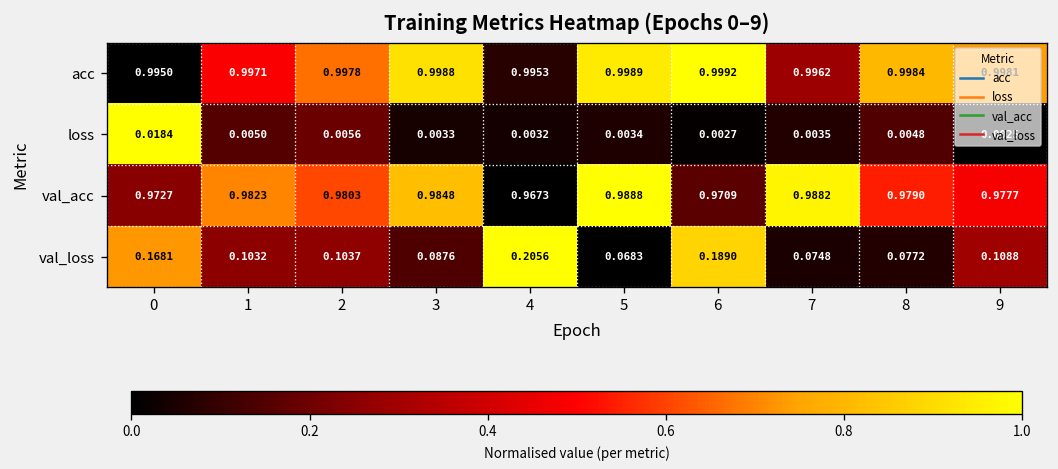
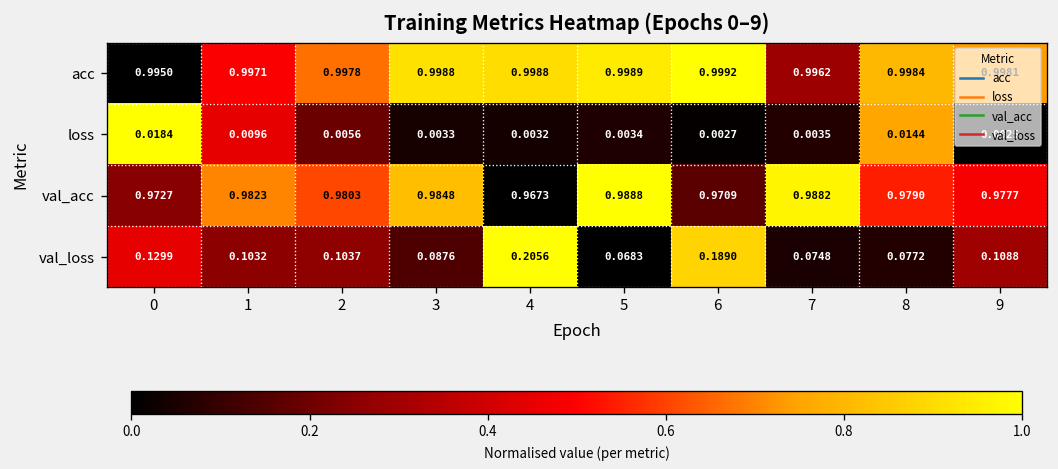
acc, 4: 0.9953 -> 0.9988
loss, 1: 0.0050 -> 0.0096
loss, 8: 0.0048 -> 0.0144
val_loss, 0: 0.1681 -> 0.1299
